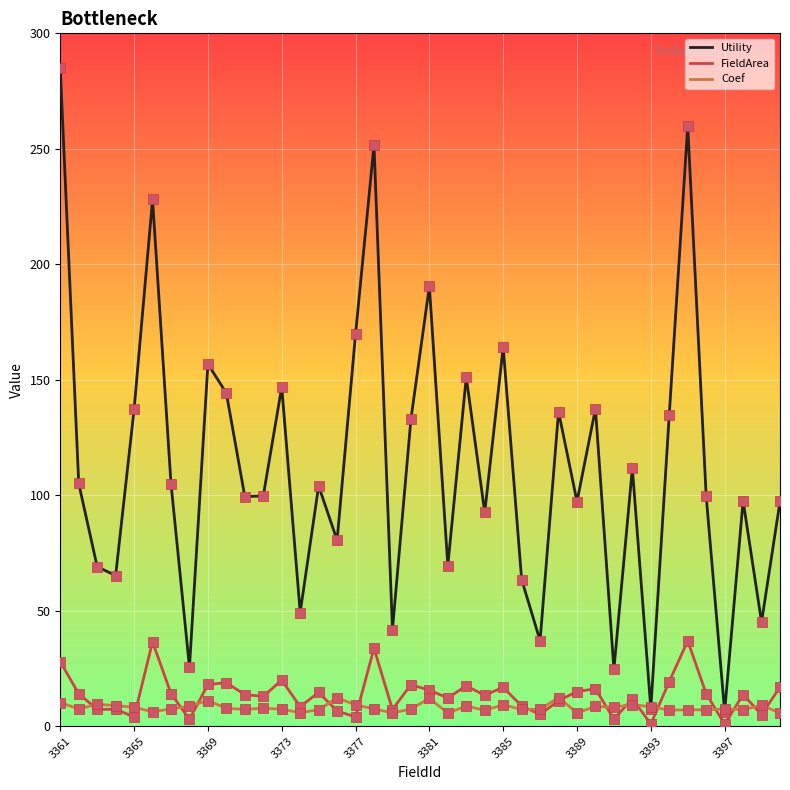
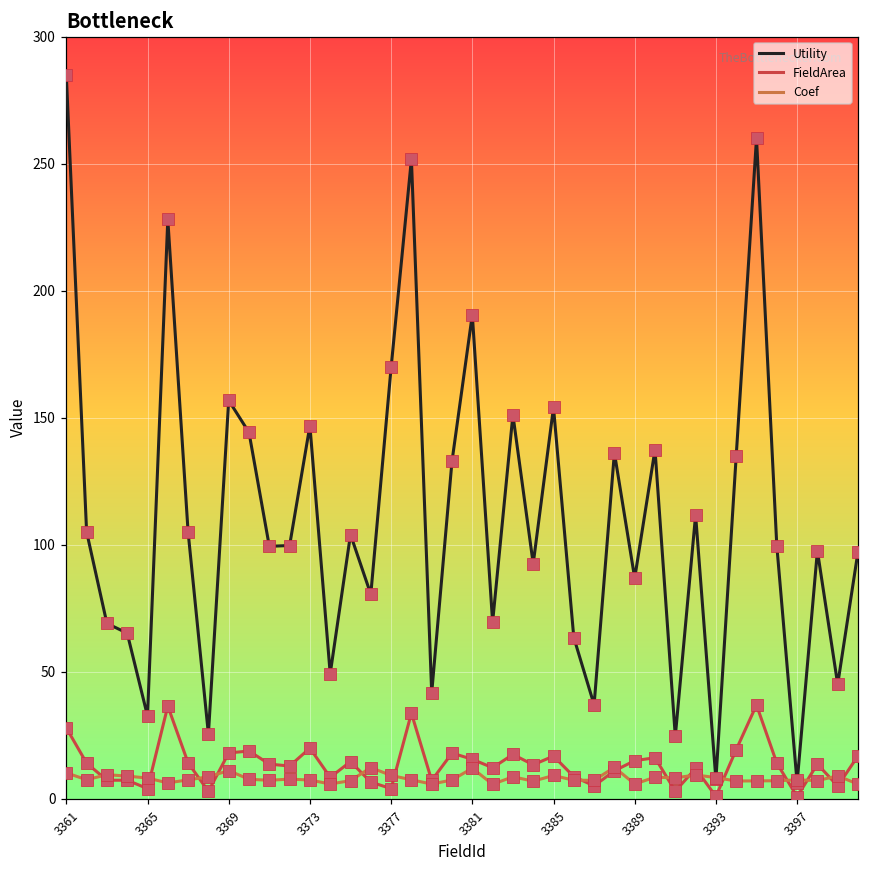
Utility, 3365: 137 -> 33
Utility, 3385: 164 -> 154
Utility, 3389: 97 -> 87
